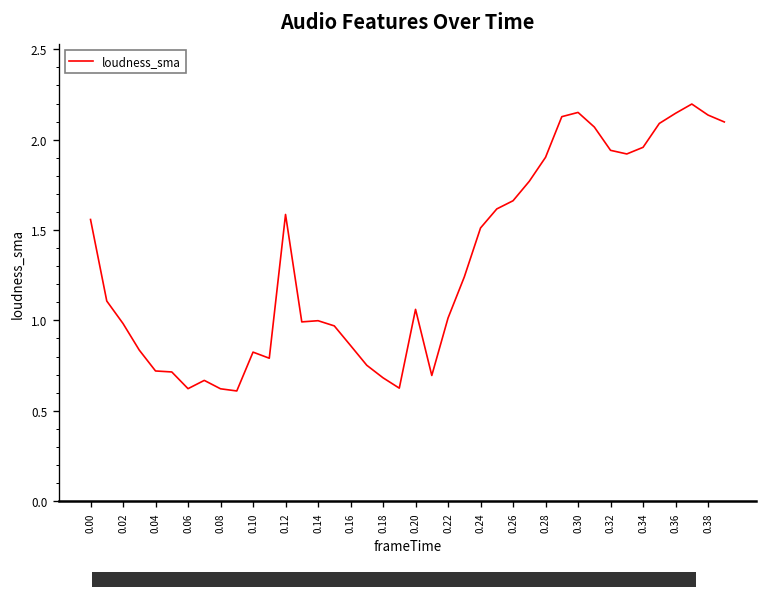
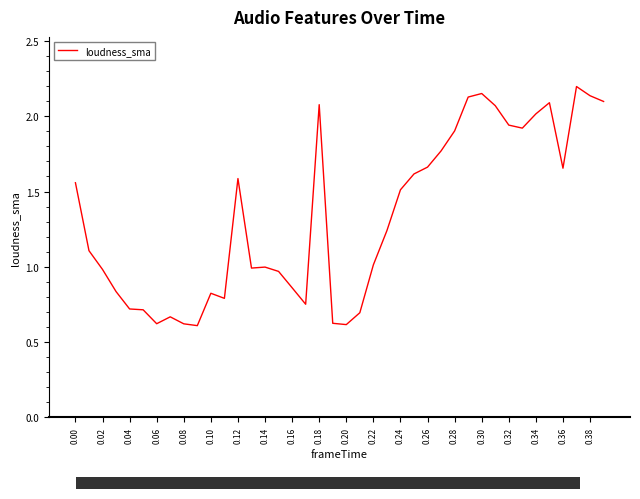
0.18: 0.68 -> 2.08
0.20: 1.06 -> 0.62
0.34: 1.96 -> 2.02
0.36: 2.15 -> 1.66
